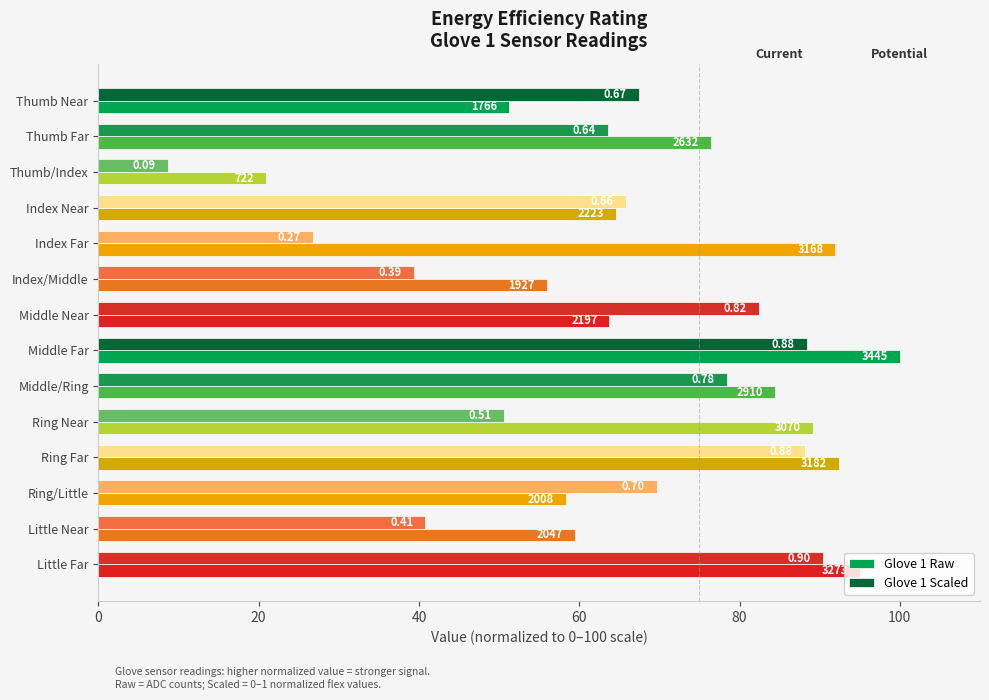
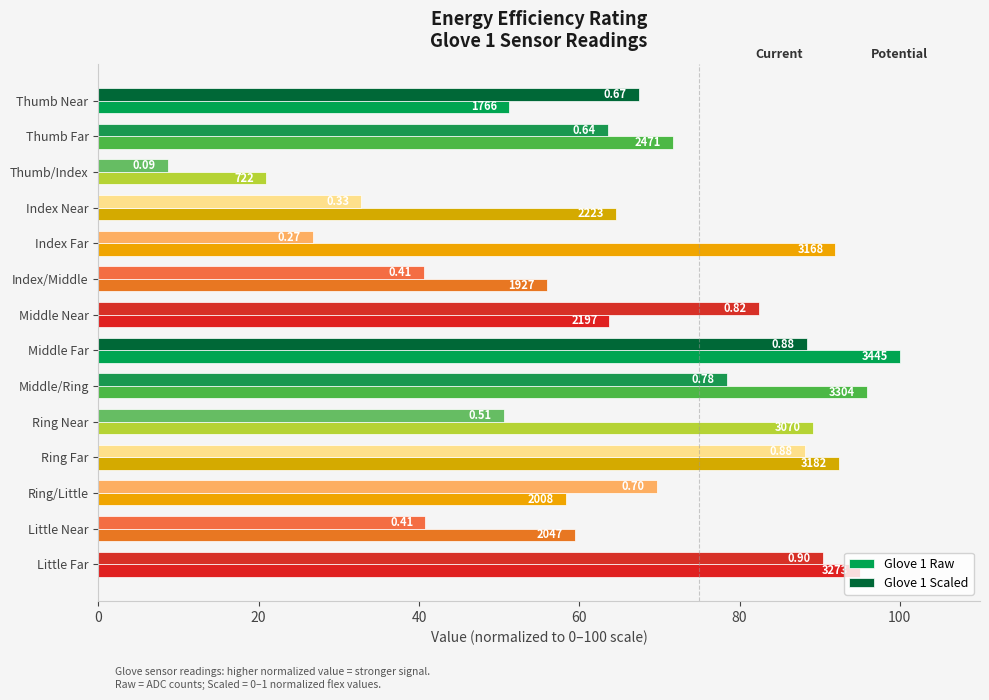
Glove 1 Raw, Thumb Far: 2632 -> 2471
Glove 1 Scaled, Index Near: 0.66 -> 0.33
Glove 1 Scaled, Index/Middle: 0.39 -> 0.41
Glove 1 Raw, Middle/Ring: 2910 -> 3304
